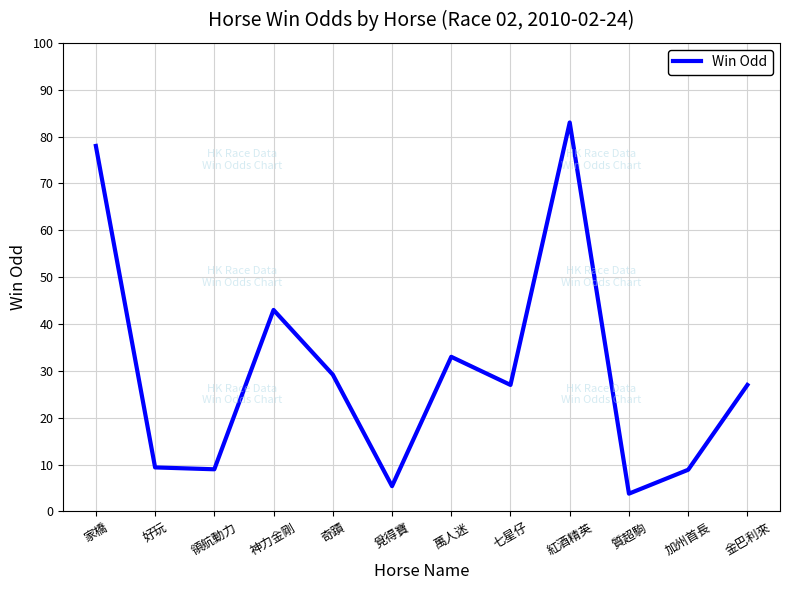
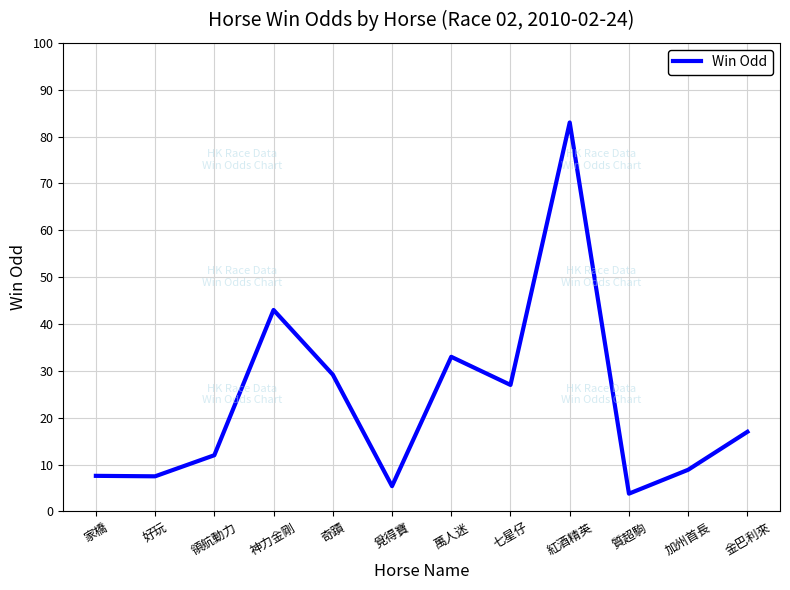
家橋: 78 -> 8
好玩: 9 -> 8
領航動力: 9 -> 12
金巴利來: 27 -> 17
